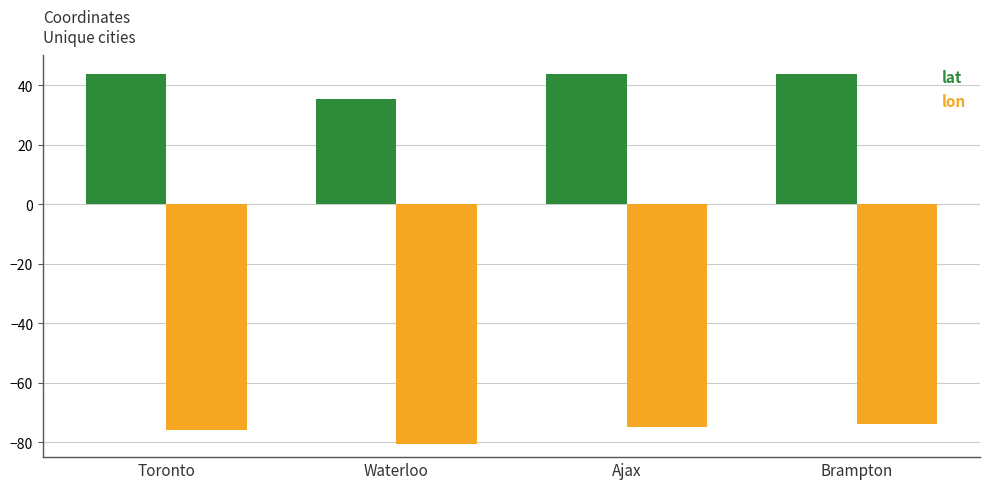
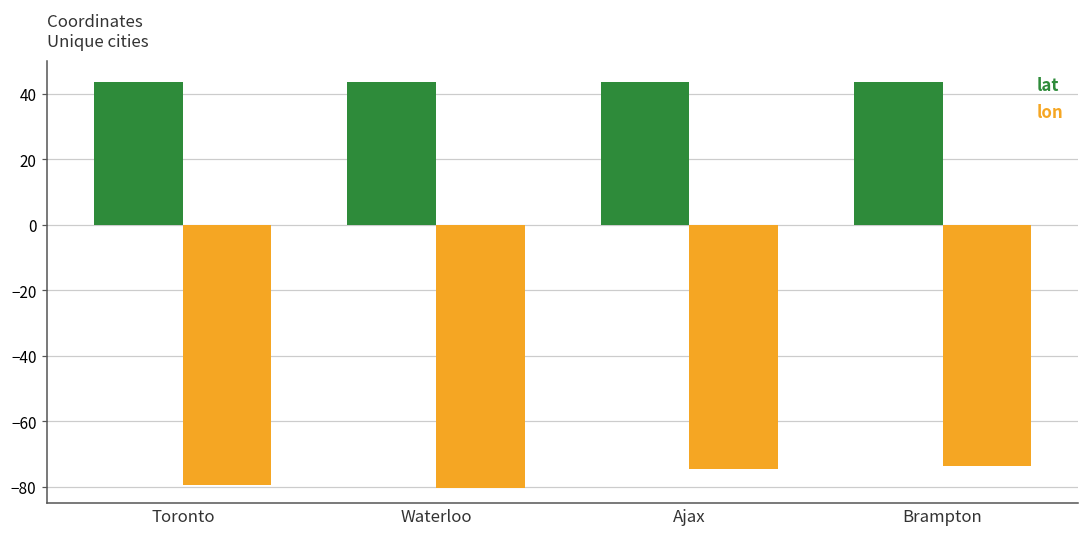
lon, Toronto: -76 -> -79
lat, Waterloo: 35 -> 43
